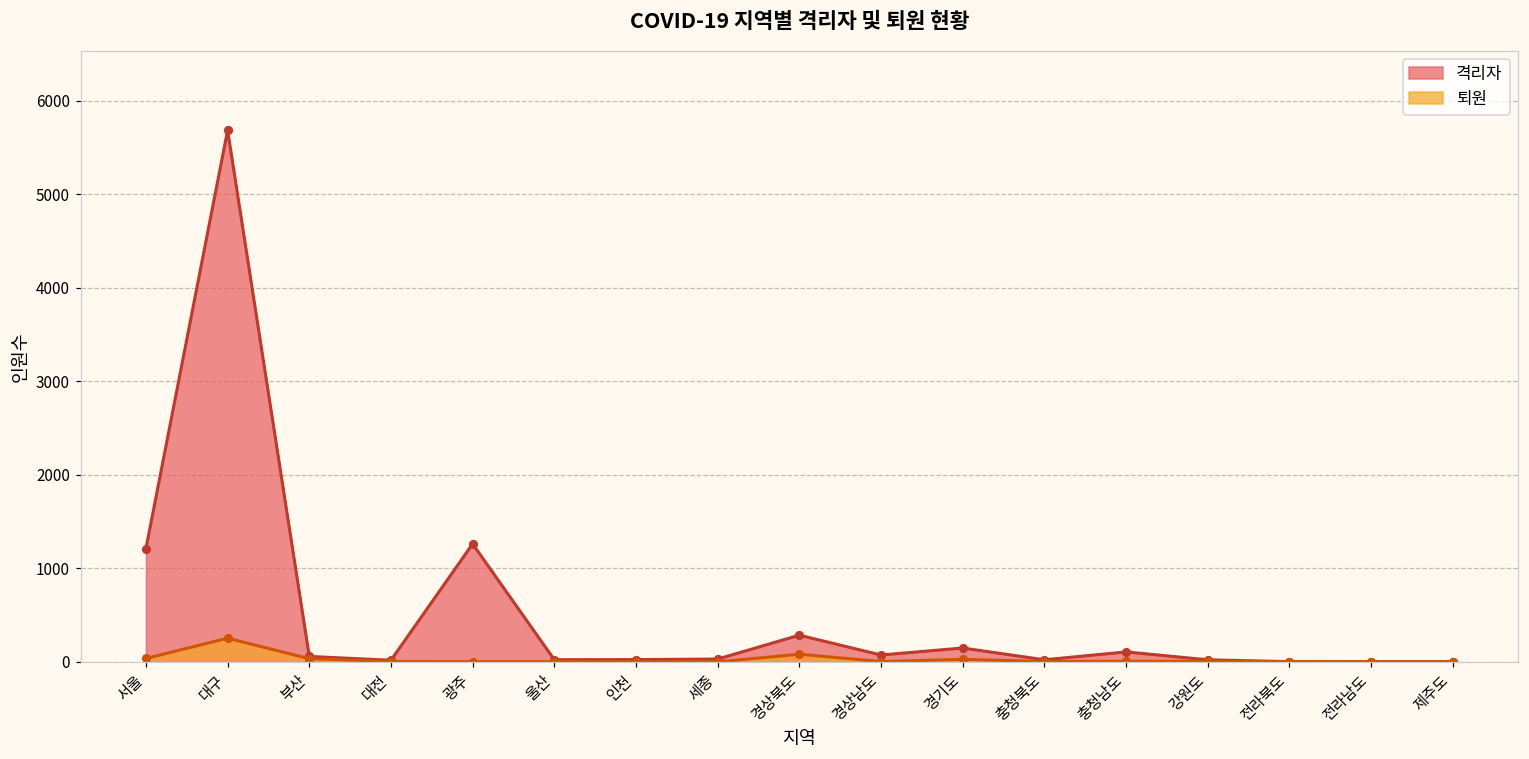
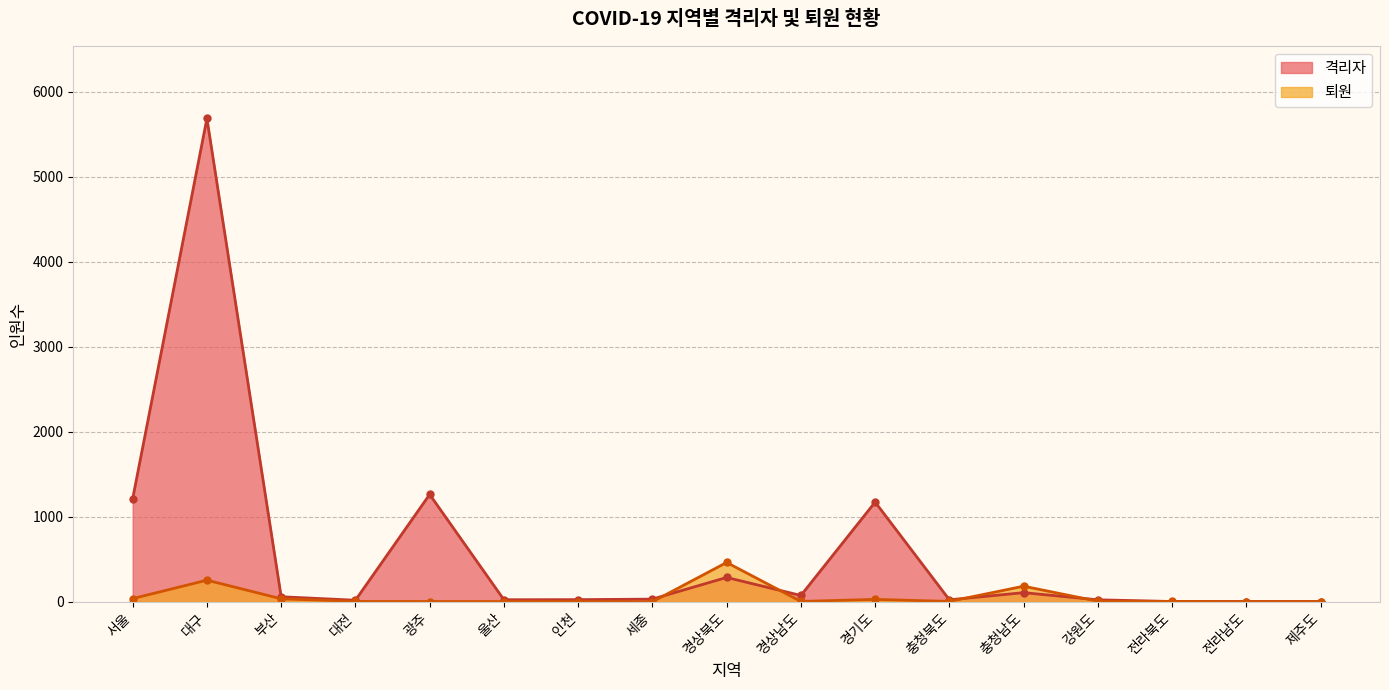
퇴원, 경상북도: 100 -> 500
격리자, 경기도: 100 -> 1200
퇴원, 충청남도: 0 -> 200
